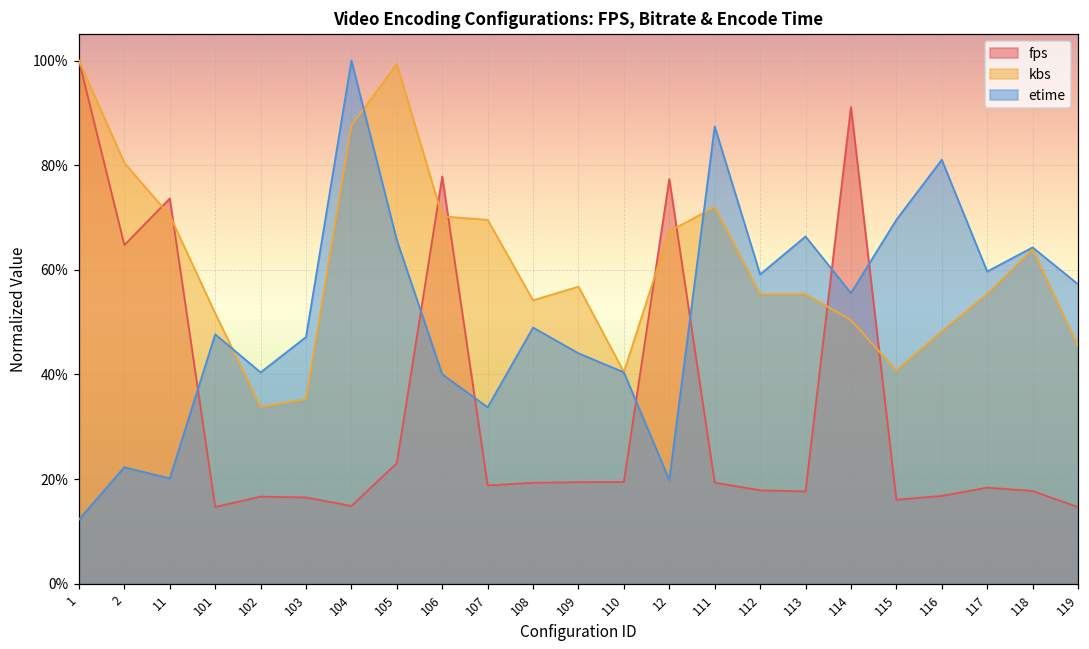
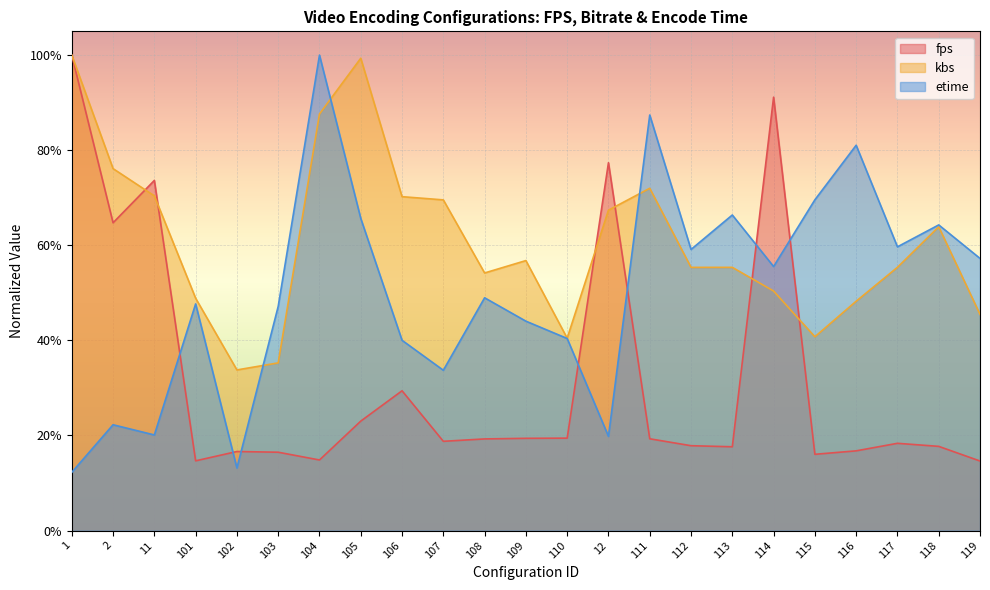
kbs, 2: 80% -> 76%
kbs, 101: 52% -> 49%
etime, 102: 40% -> 13%
fps, 106: 78% -> 29%
